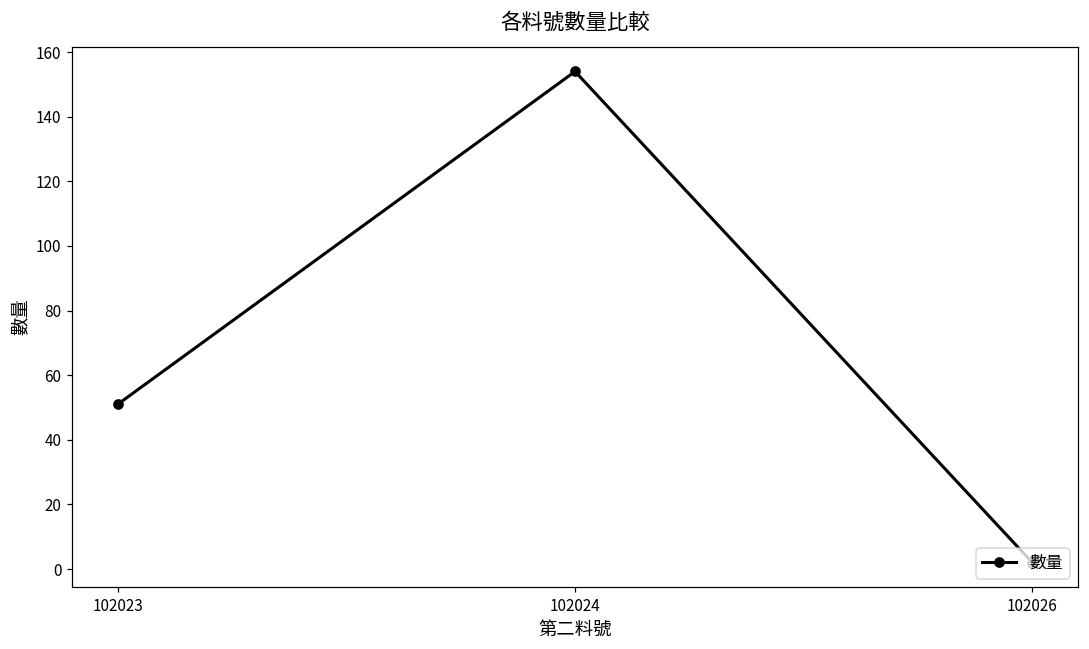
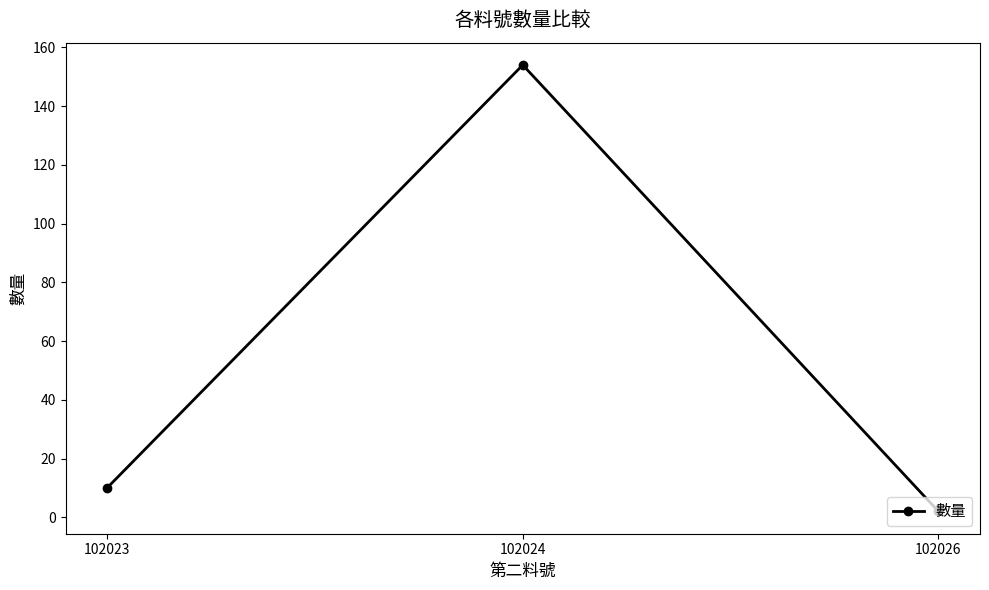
102023: 51 -> 10
